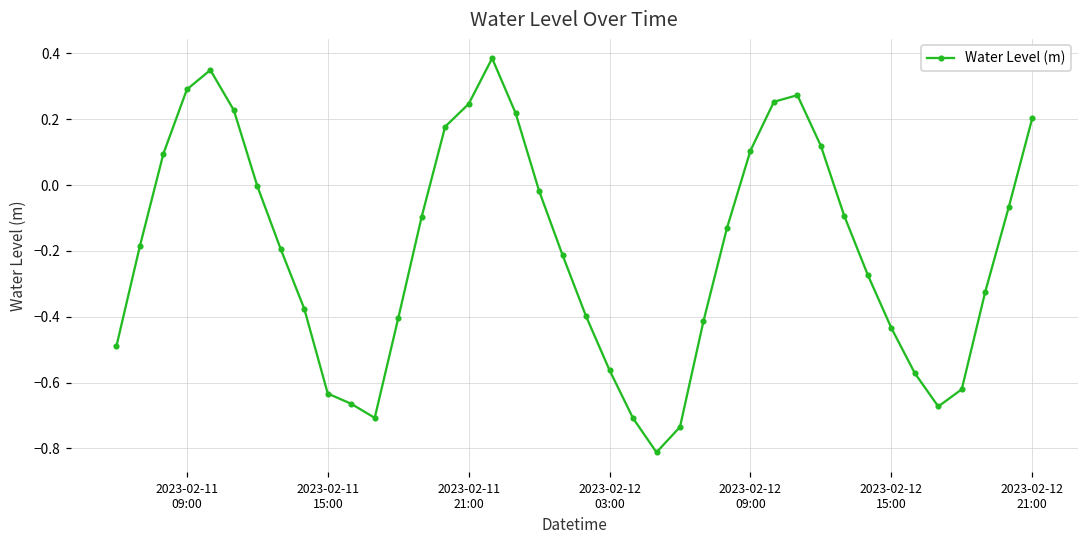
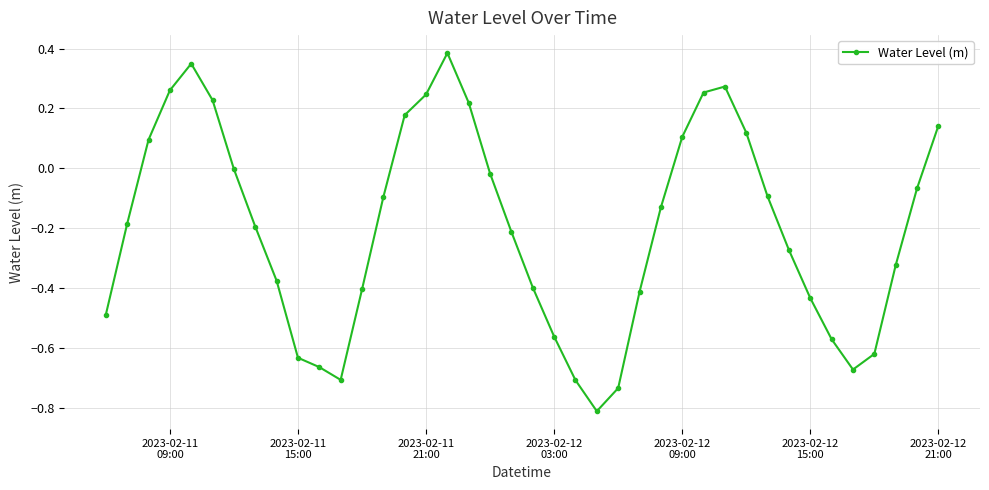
2023-02-11 09:00: 0.29 -> 0.26
2023-02-12 21:00: 0.20 -> 0.14
